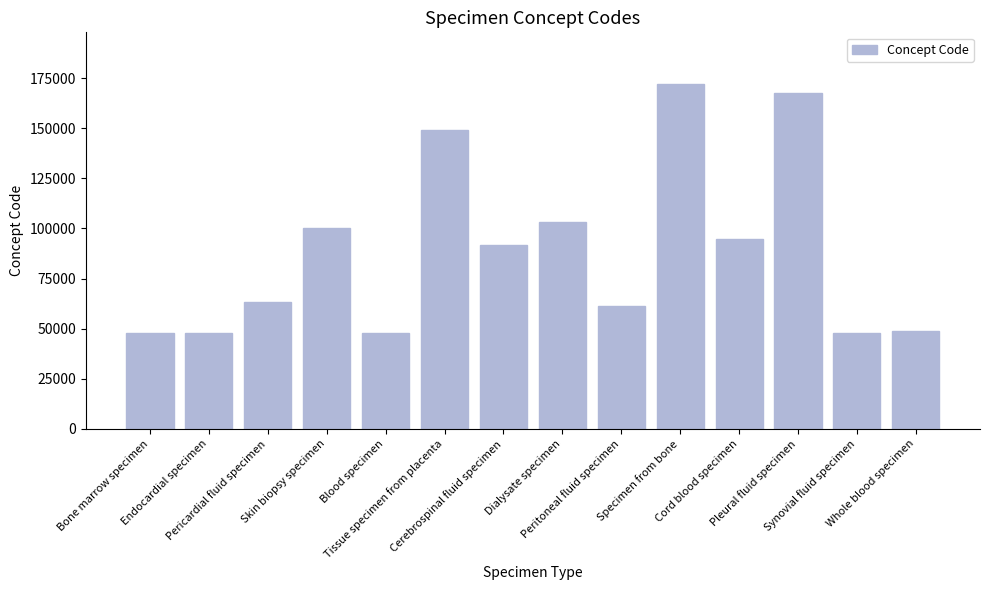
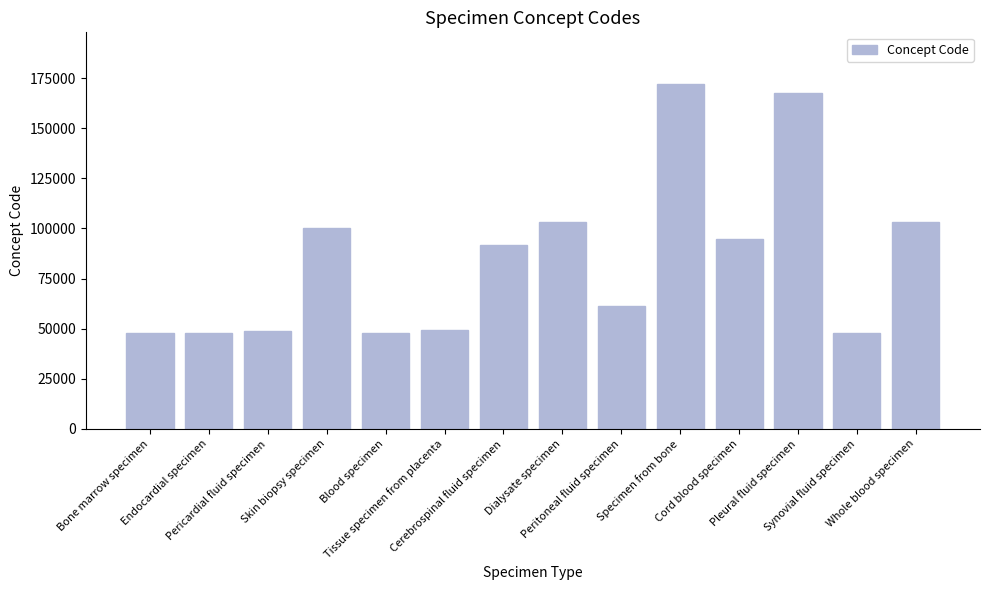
Pericardial fluid specimen: 63000 -> 49000
Tissue specimen from placenta: 149000 -> 49000
Whole blood specimen: 49000 -> 103000
